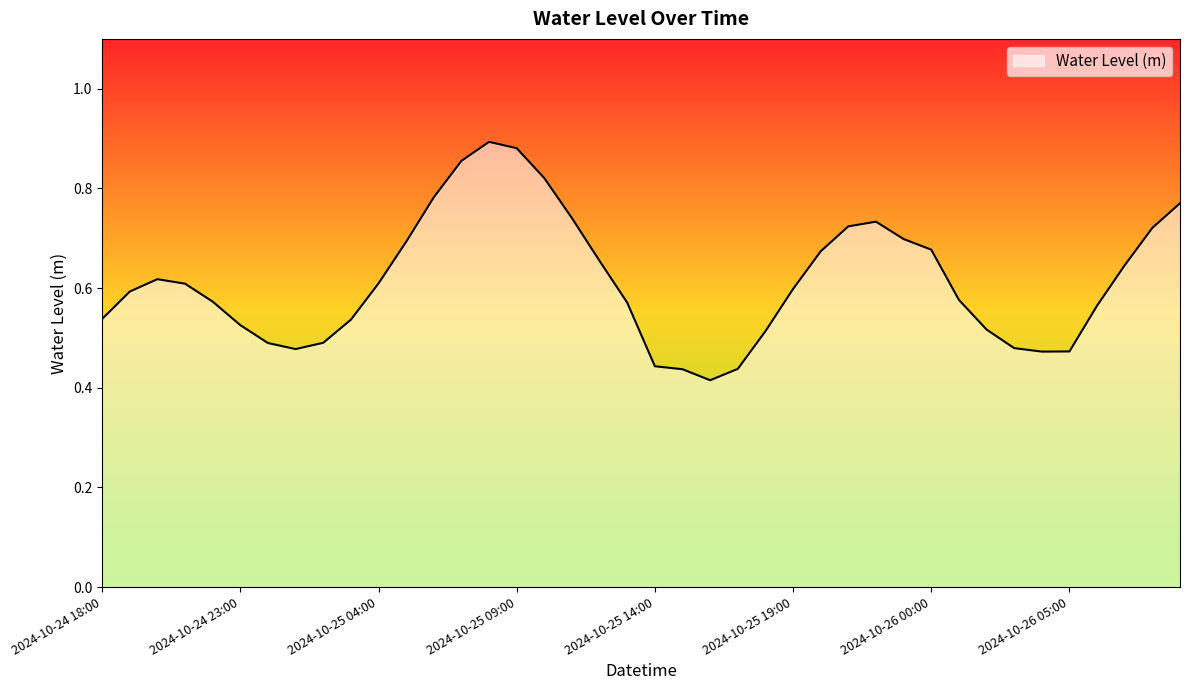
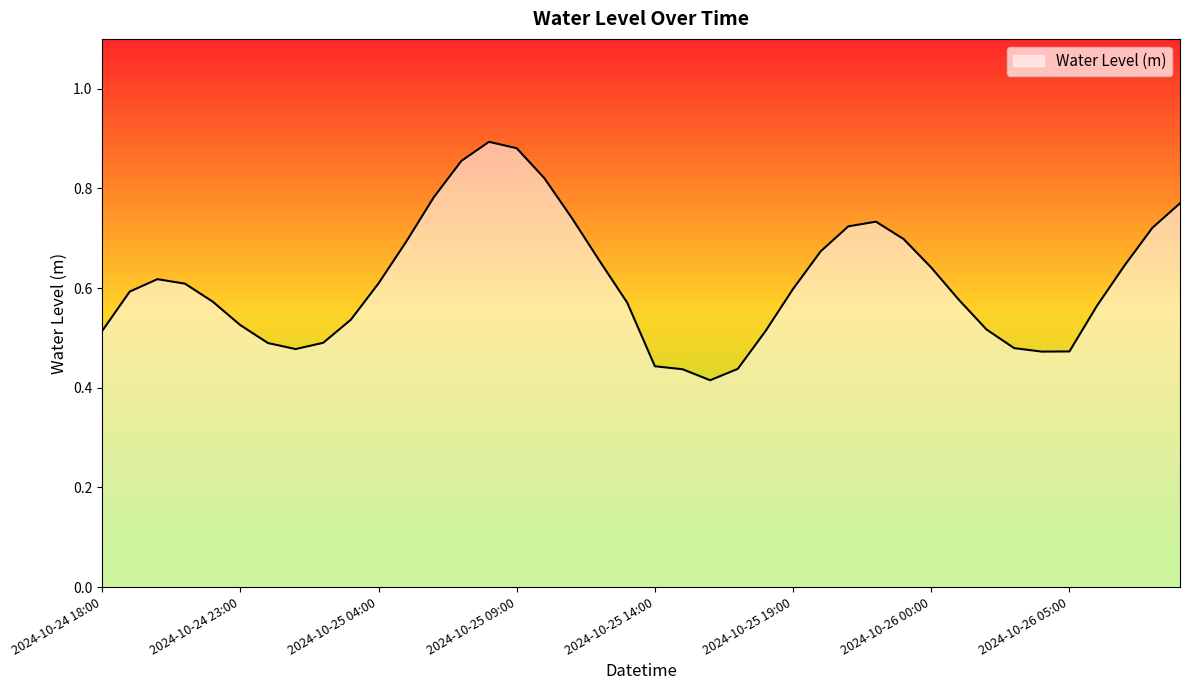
2024-10-24 18:00: 0.54 -> 0.51
2024-10-26 00:00: 0.68 -> 0.64
